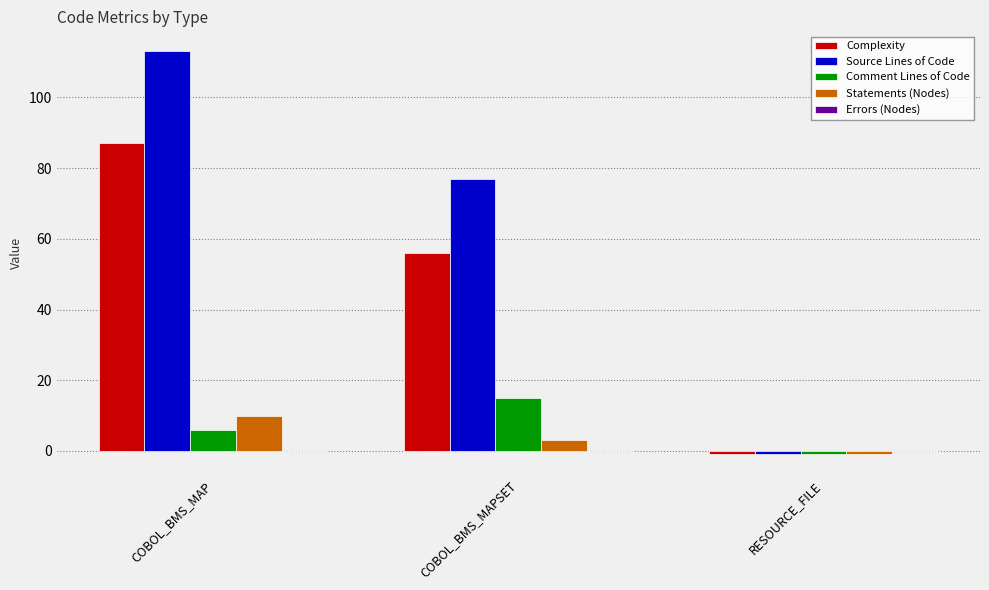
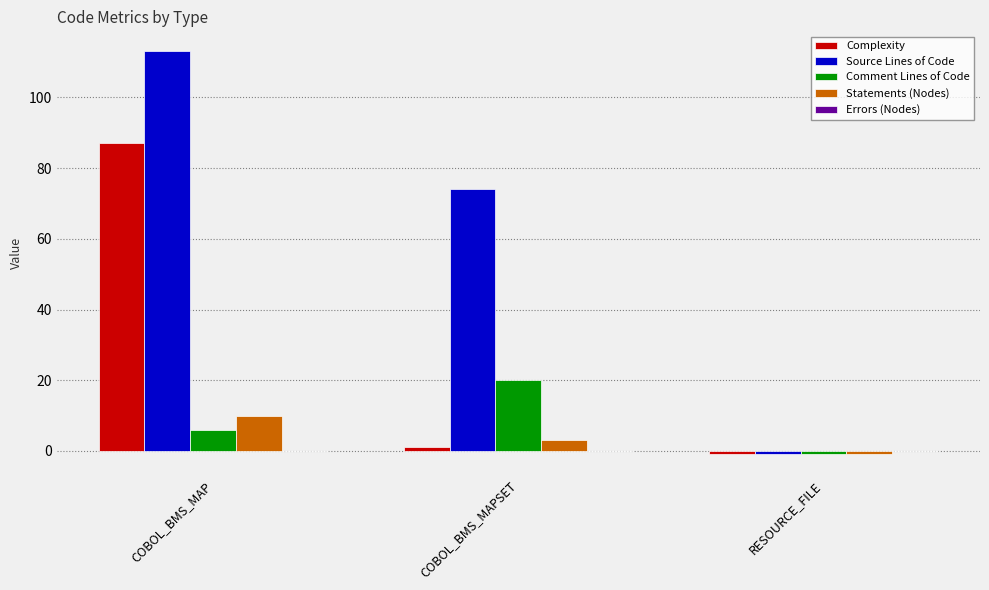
Complexity, COBOL_BMS_MAPSET: 56 -> 1
Source Lines of Code, COBOL_BMS_MAPSET: 77 -> 74
Comment Lines of Code, COBOL_BMS_MAPSET: 15 -> 20
